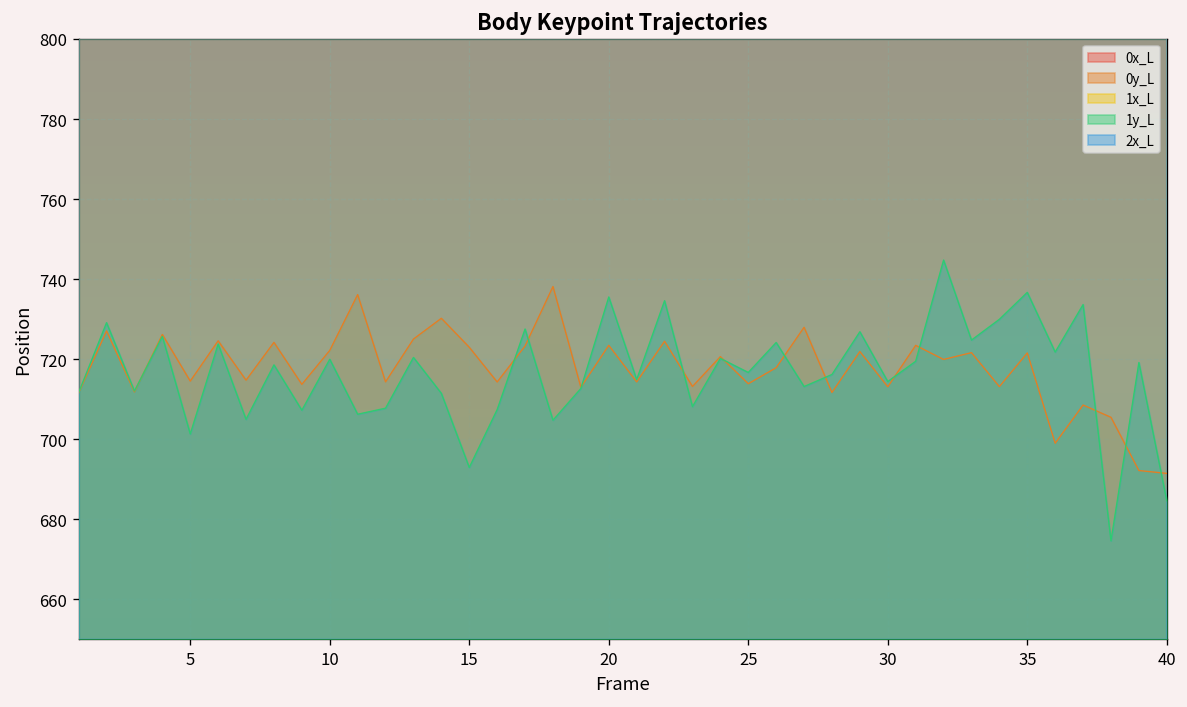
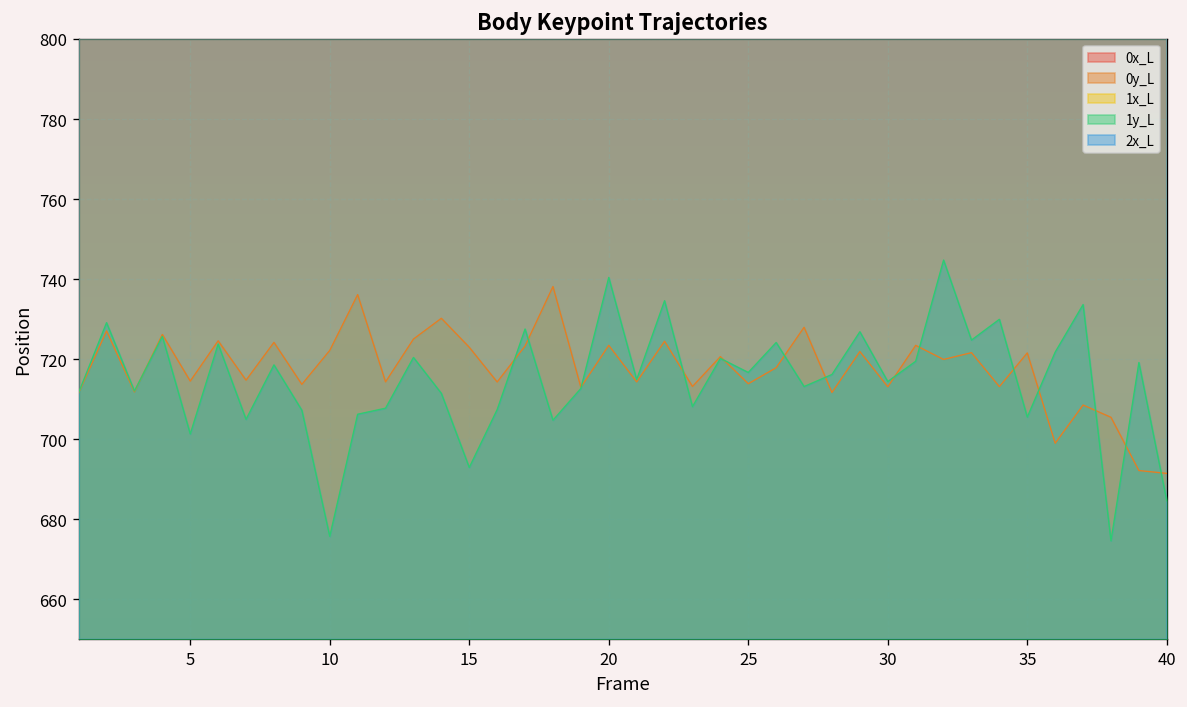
1y_L, 10: 720 -> 676
1y_L, 20: 736 -> 740
1y_L, 35: 737 -> 706
